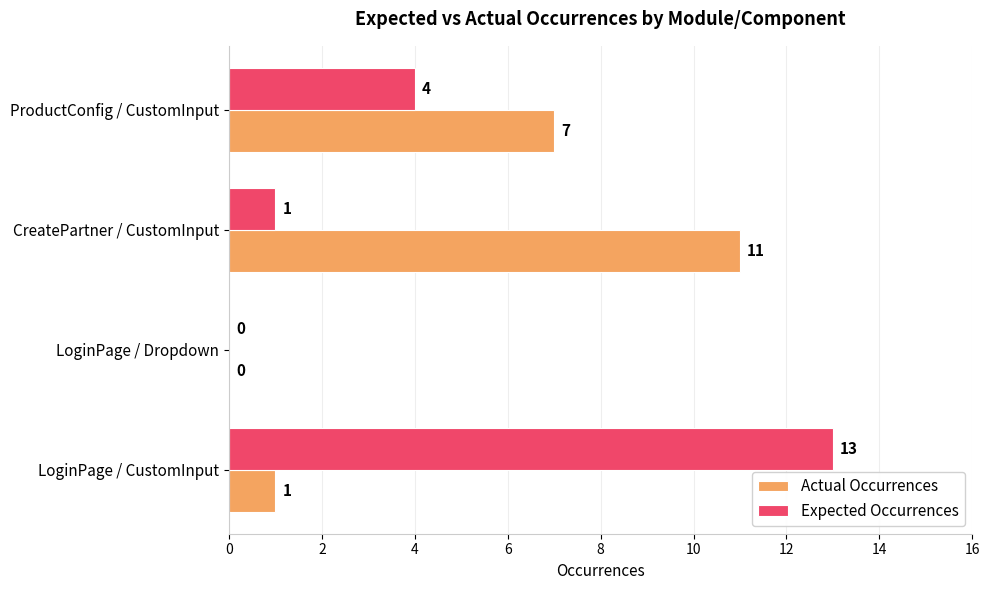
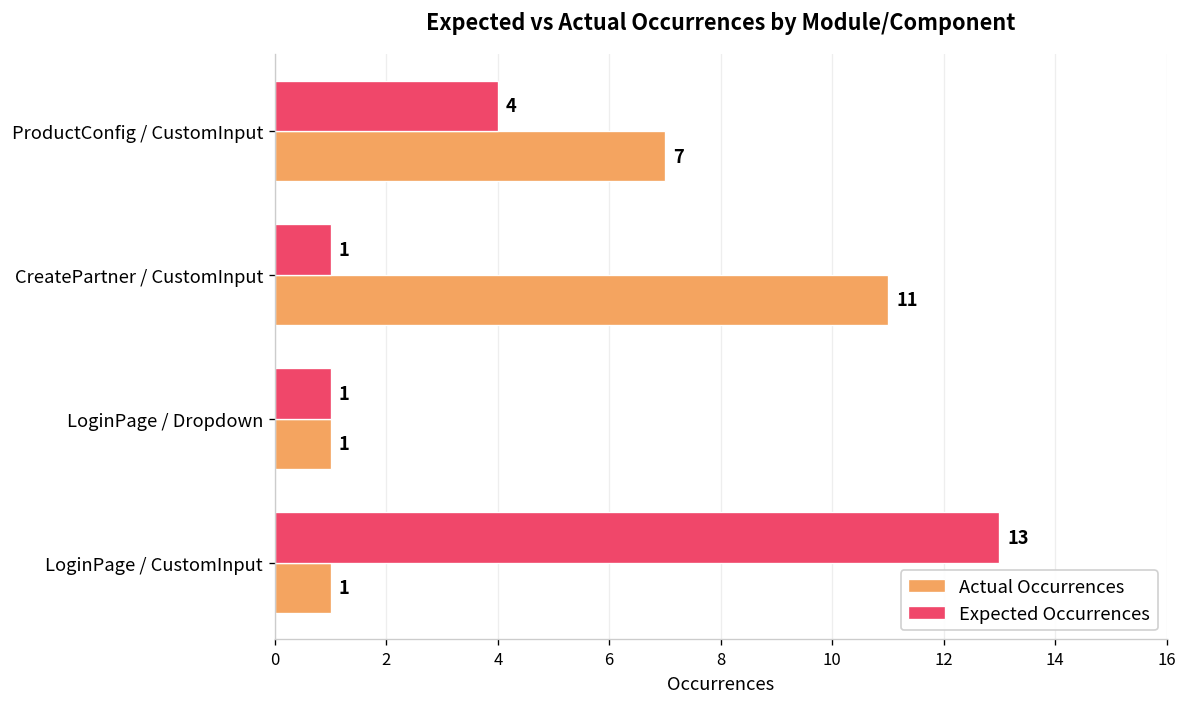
Expected Occurrences, LoginPage / Dropdown: 0 -> 1
Actual Occurrences, LoginPage / Dropdown: 0 -> 1
